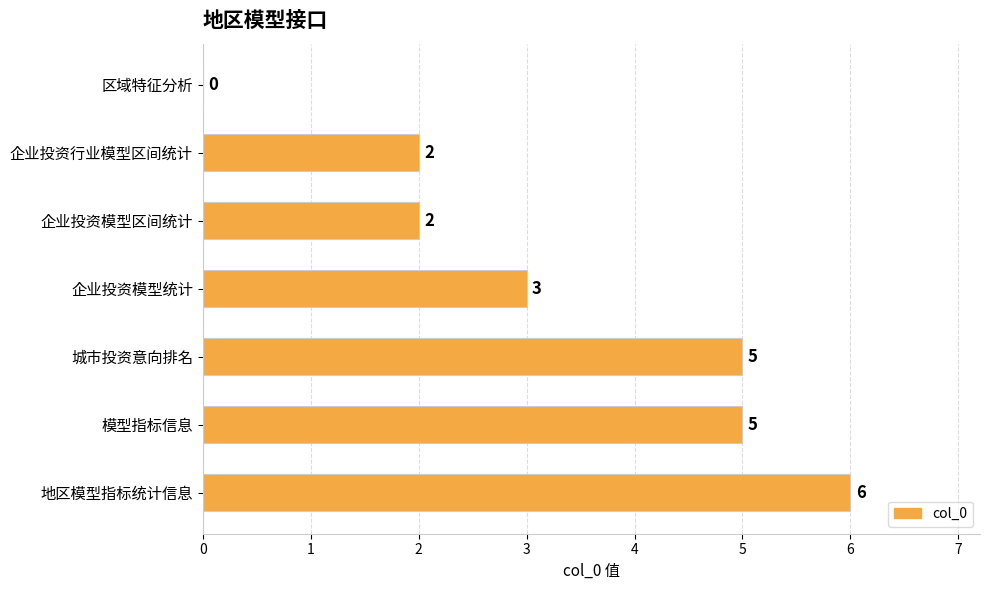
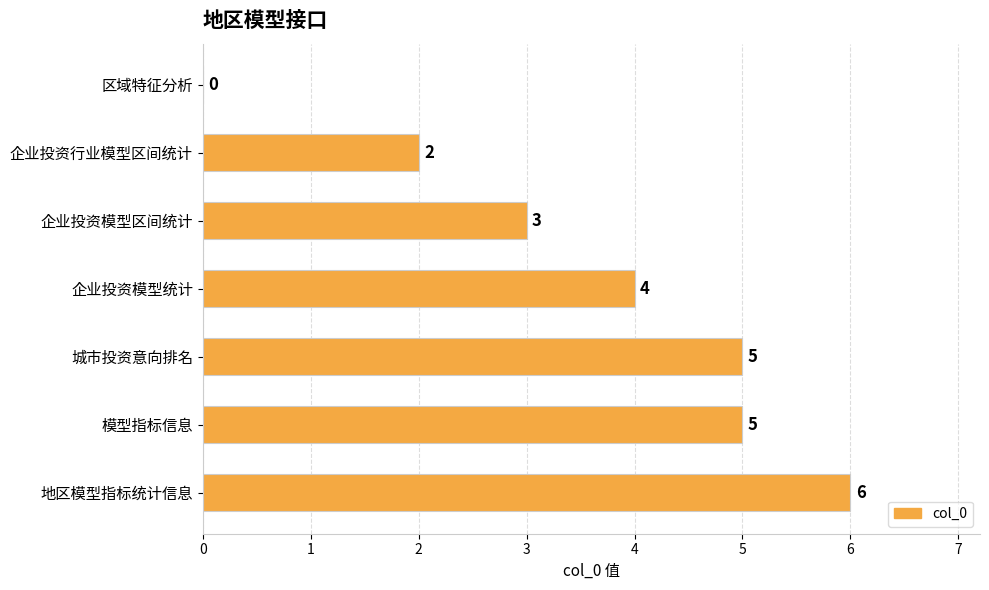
企业投资模型区间统计: 2 -> 3
企业投资模型统计: 3 -> 4
